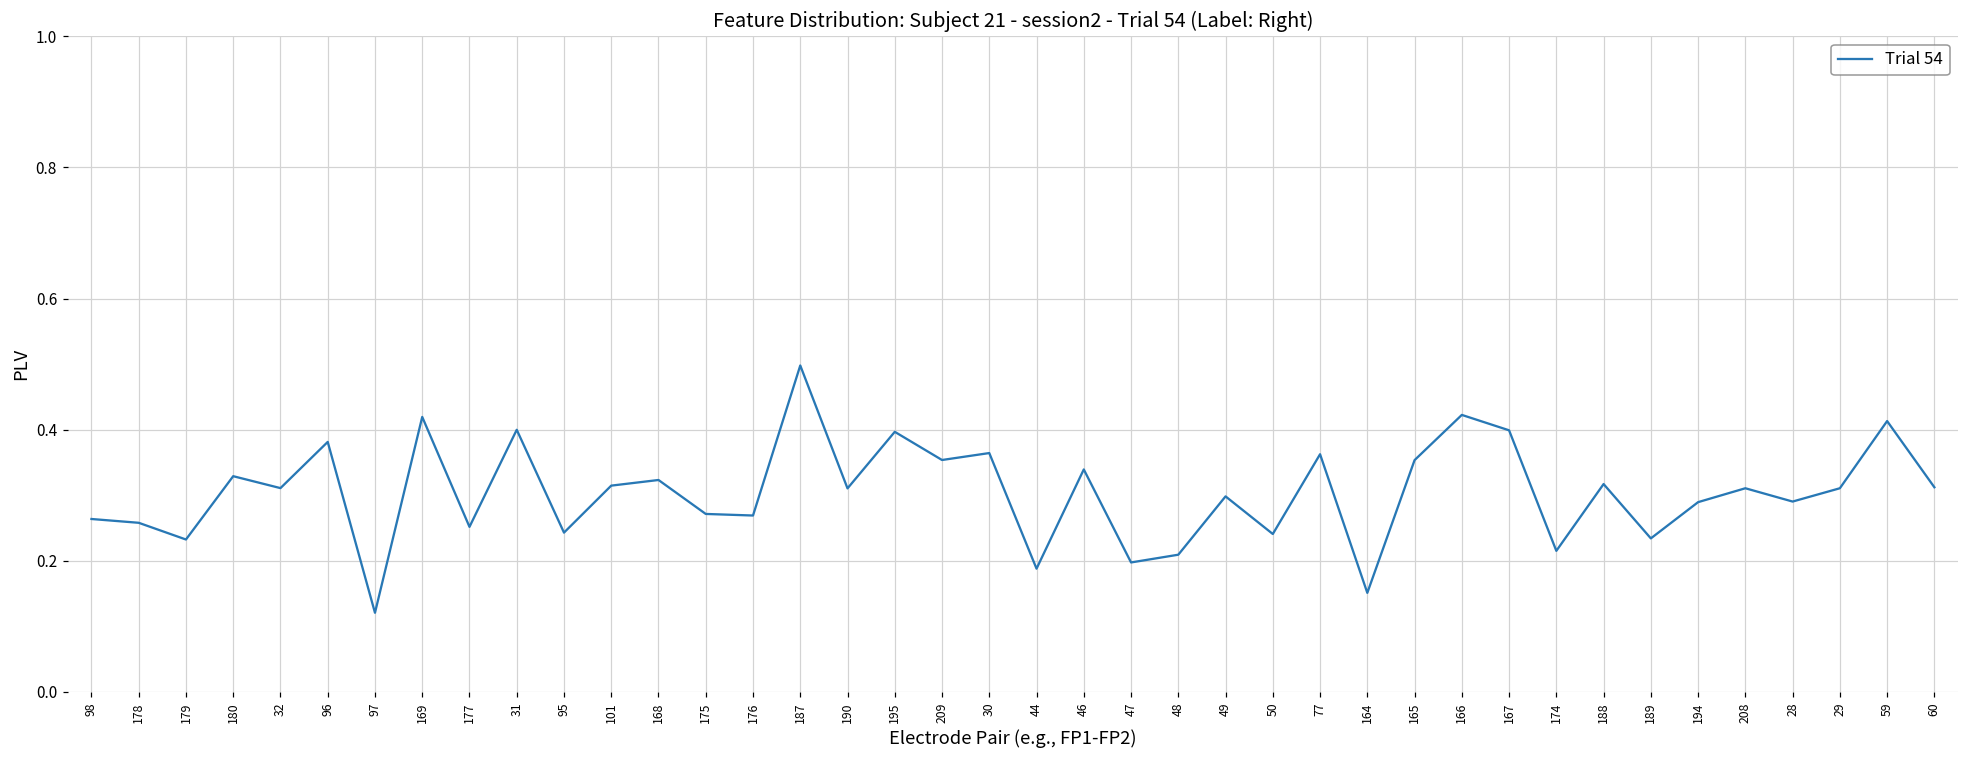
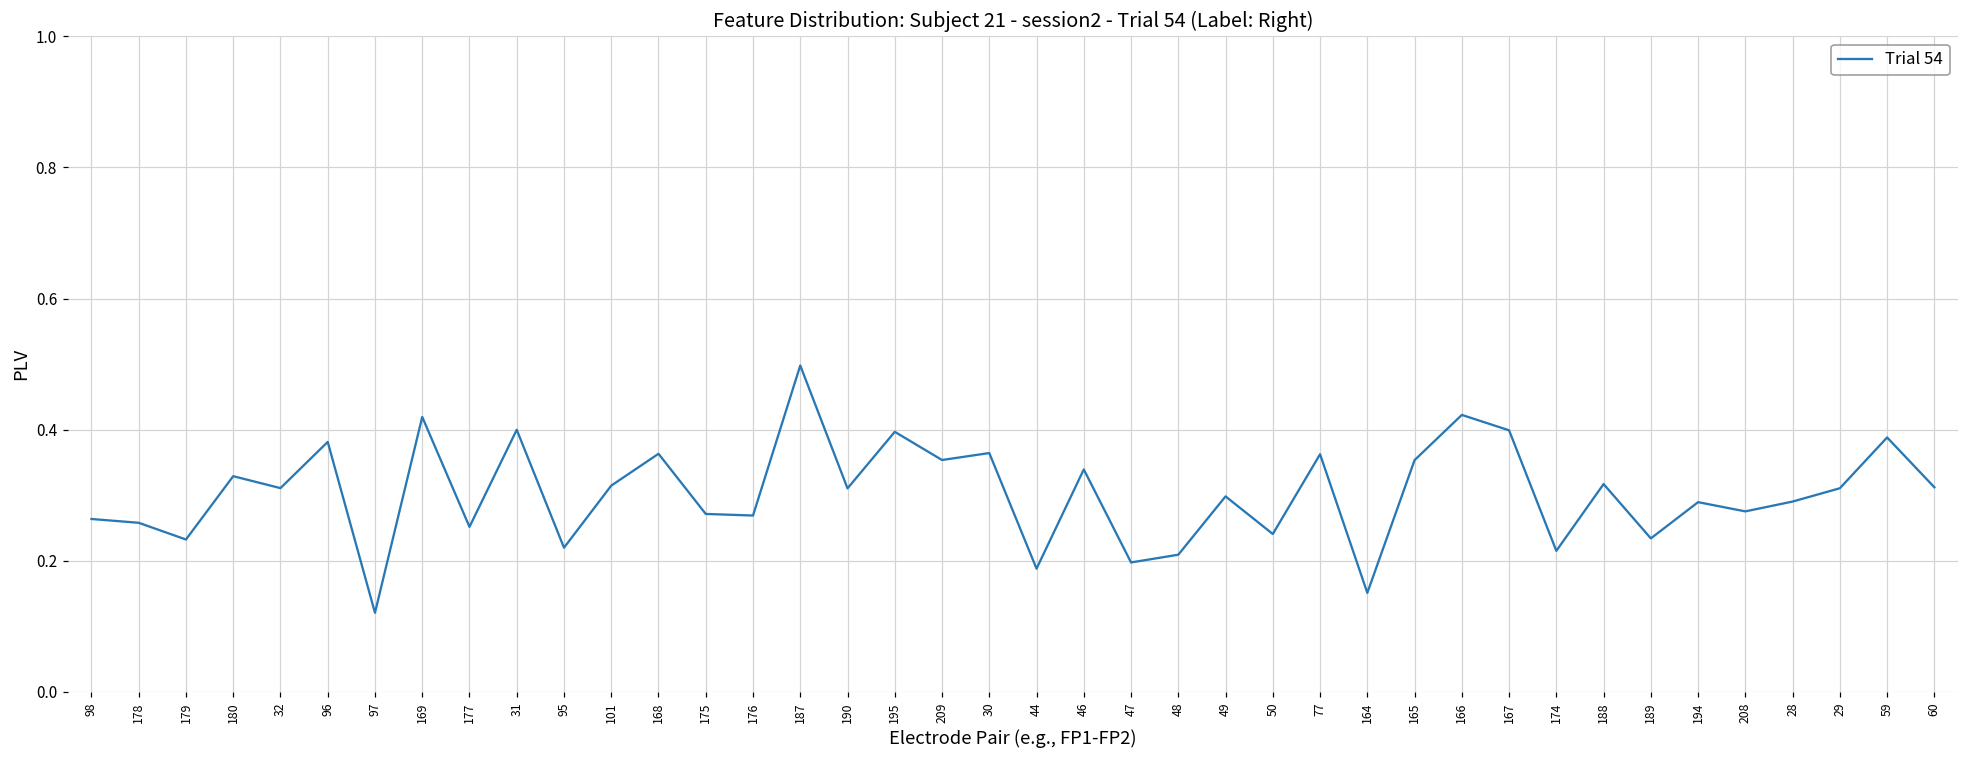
95: 0.24 -> 0.22
168: 0.32 -> 0.36
208: 0.31 -> 0.28
59: 0.41 -> 0.39
